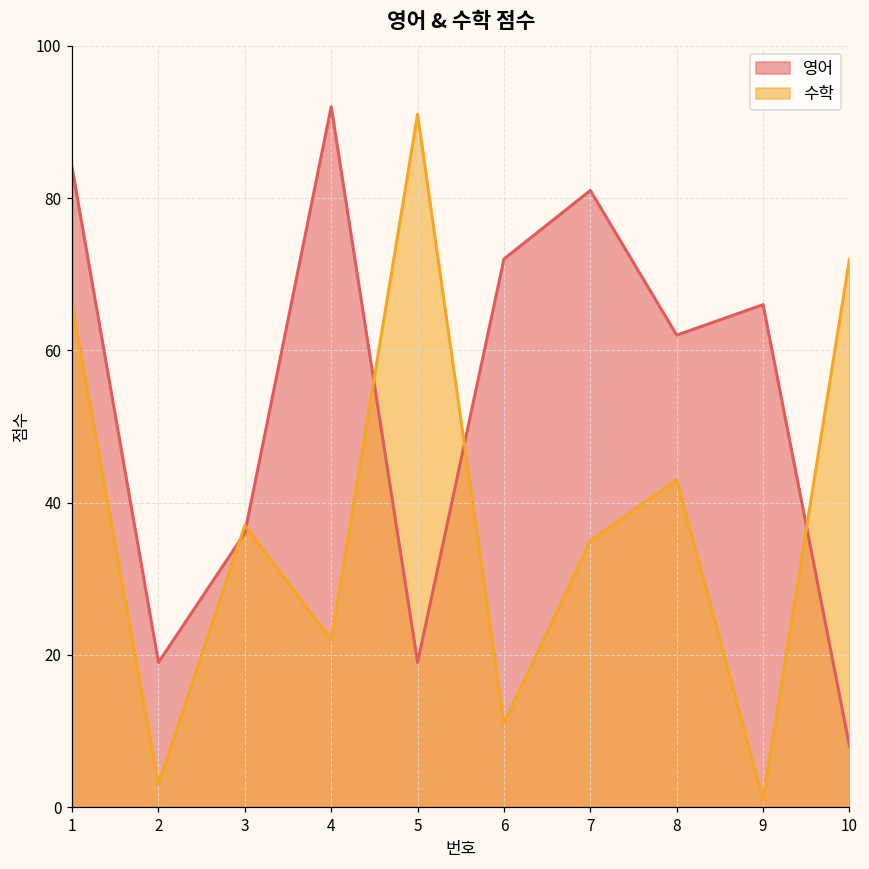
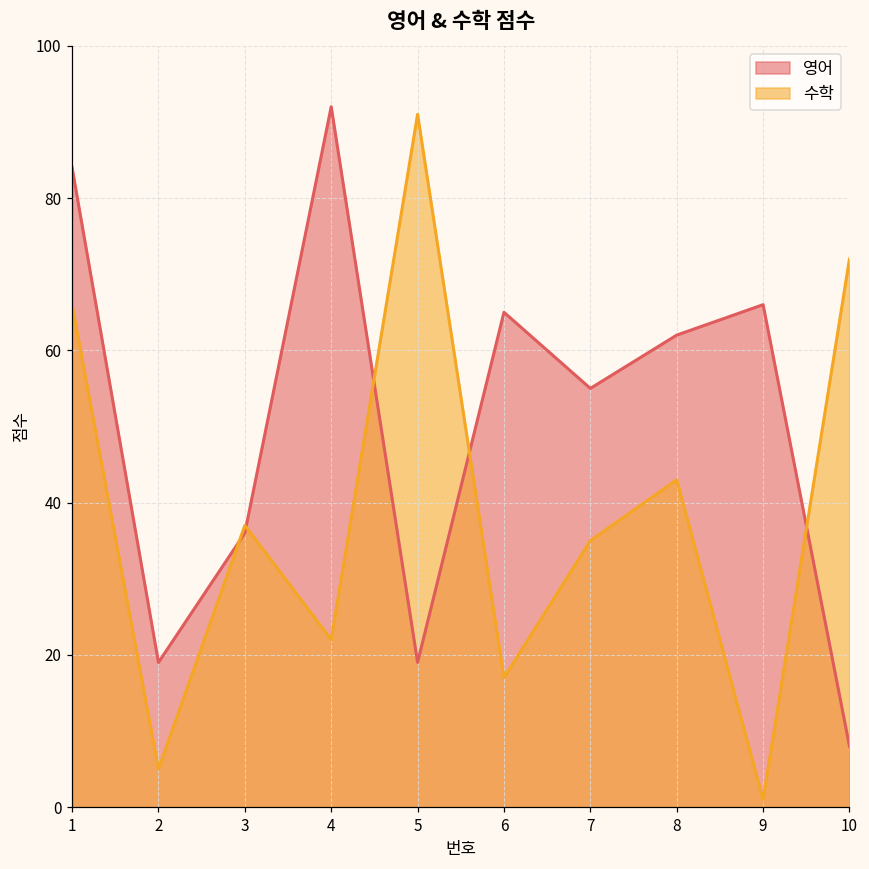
수학, 2: 3 -> 5
영어, 6: 72 -> 65
수학, 6: 11 -> 17
영어, 7: 81 -> 55
